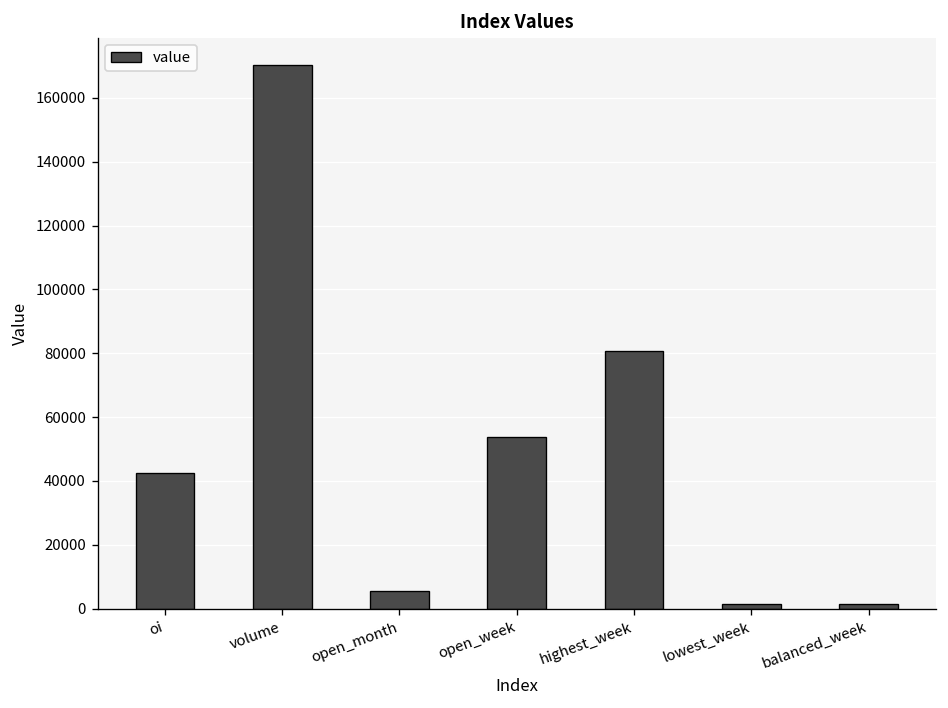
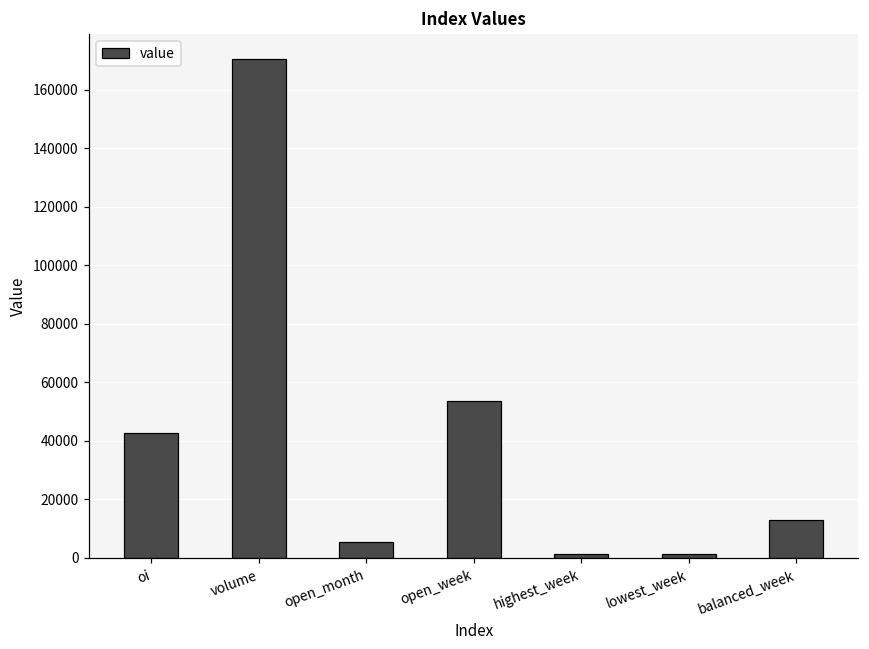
highest_week: 81000 -> 1000
balanced_week: 1000 -> 13000
